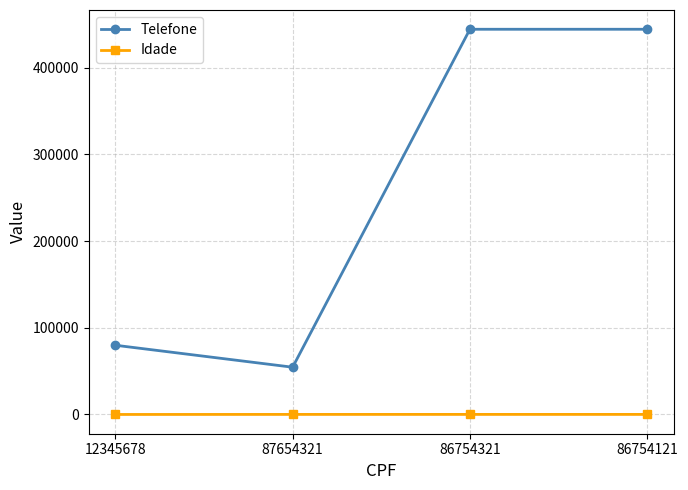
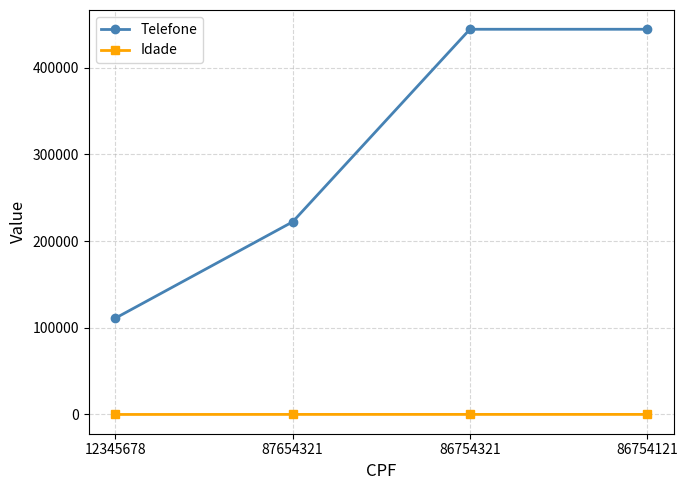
Telefone, 12345678: 80000 -> 110000
Telefone, 87654321: 50000 -> 220000
